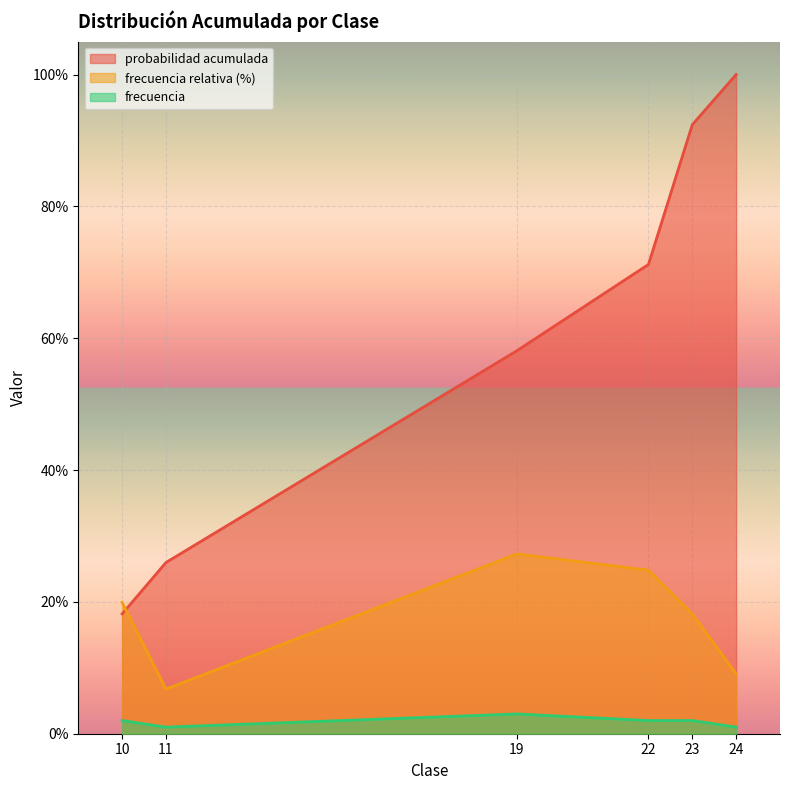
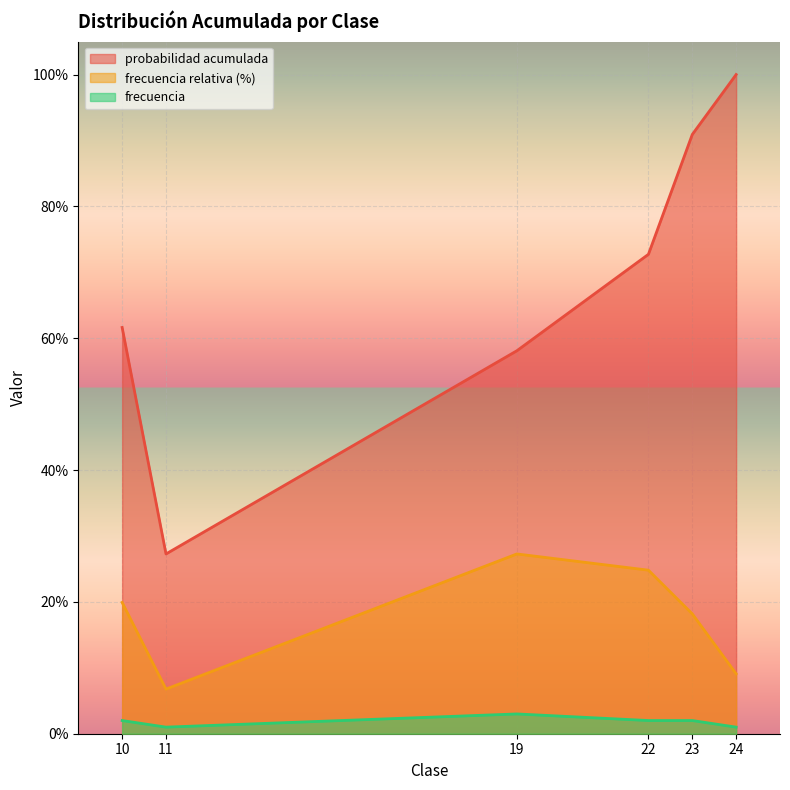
probabilidad acumulada, 10: 18% -> 62%
probabilidad acumulada, 11: 26% -> 27%
probabilidad acumulada, 22: 71% -> 73%
probabilidad acumulada, 23: 92% -> 91%
